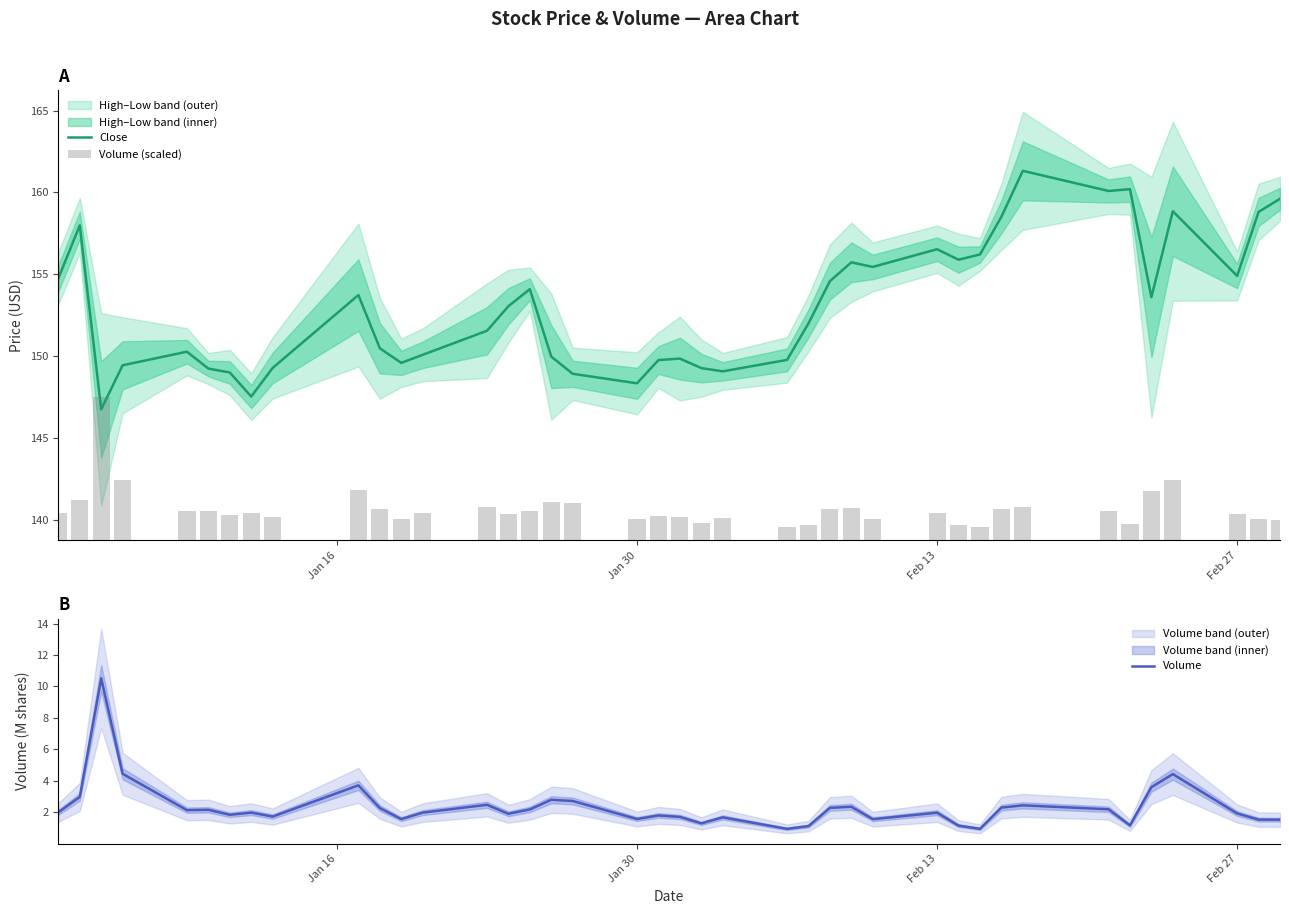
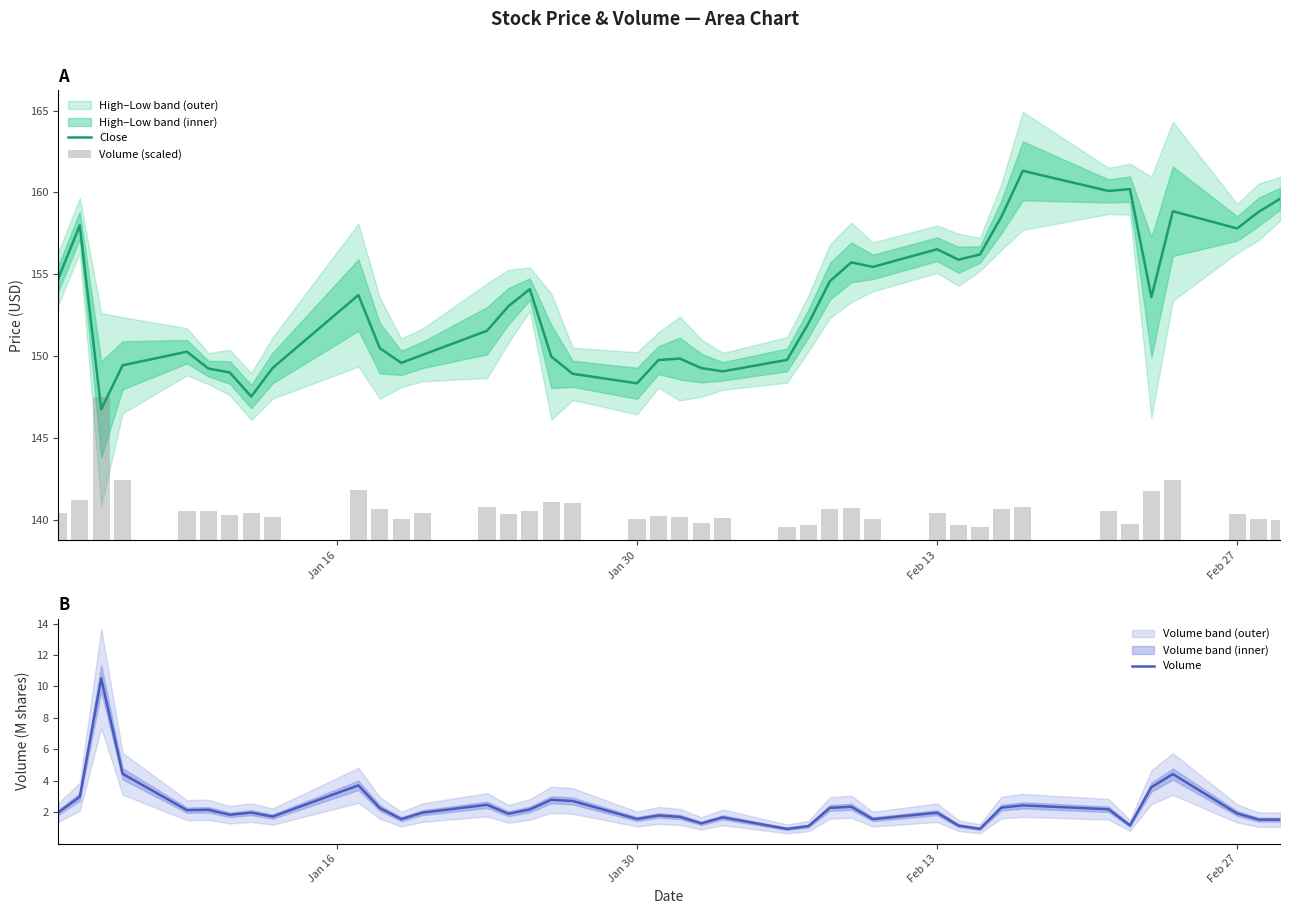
A, Close, Feb 27: 154.9 -> 157.8
